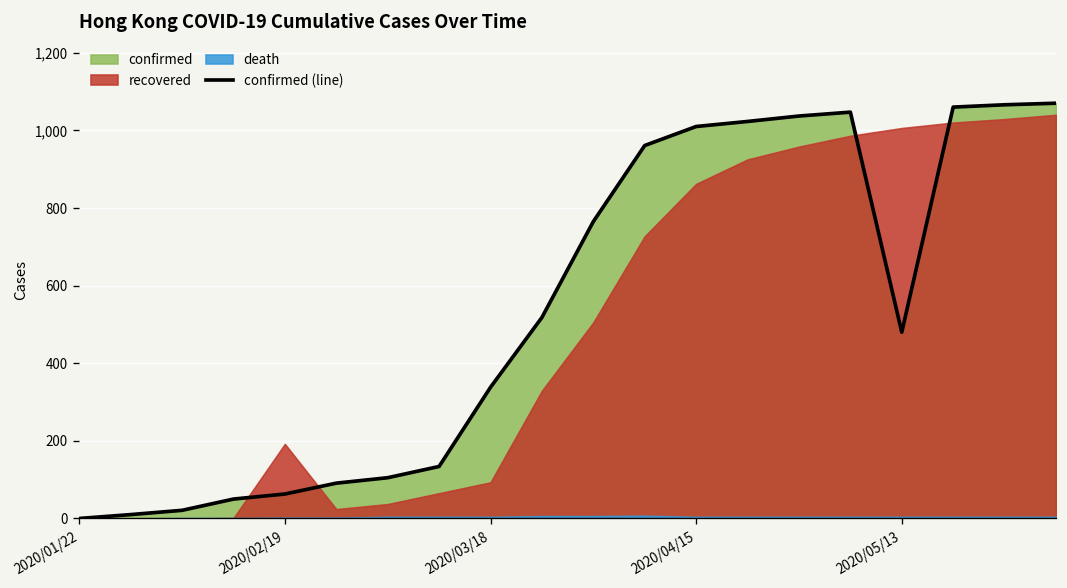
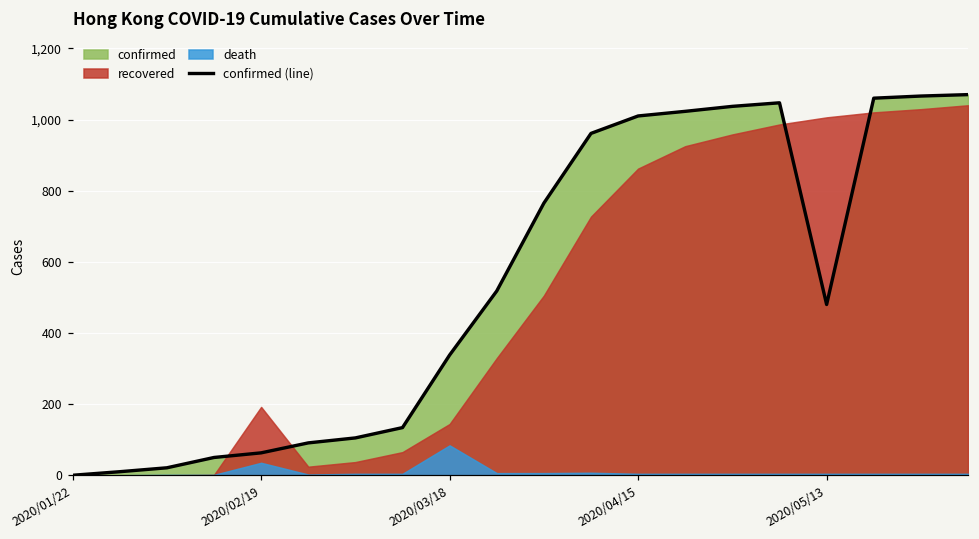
death, 2020/02/19: 0 -> 40
recovered, 2020/03/18: 90 -> 140
death, 2020/03/18: 0 -> 80
